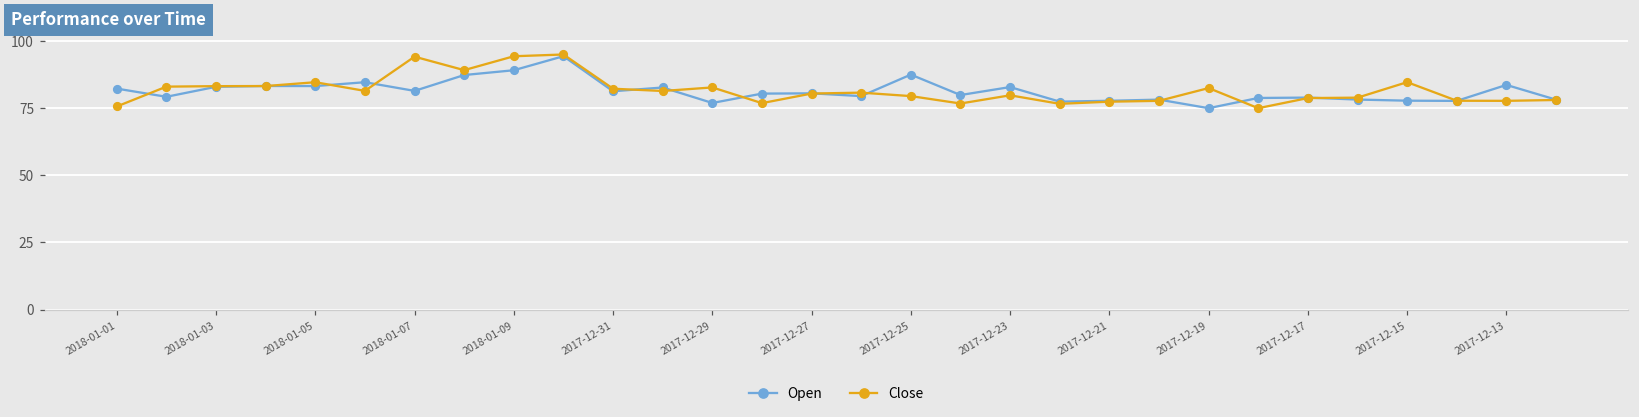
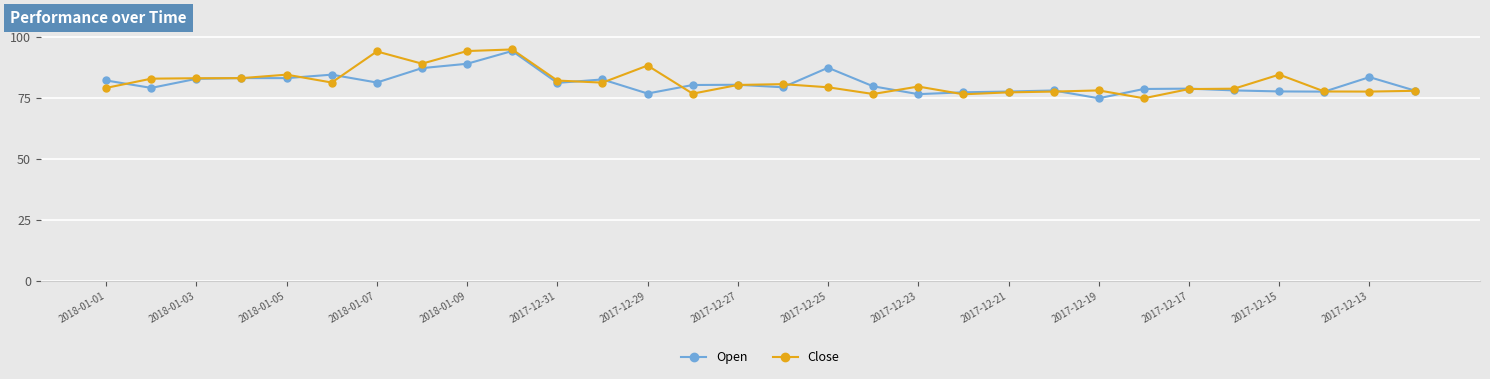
Close, 2018-01-01: 76 -> 79
Close, 2017-12-29: 83 -> 88
Open, 2017-12-23: 83 -> 77
Close, 2017-12-19: 82 -> 78
